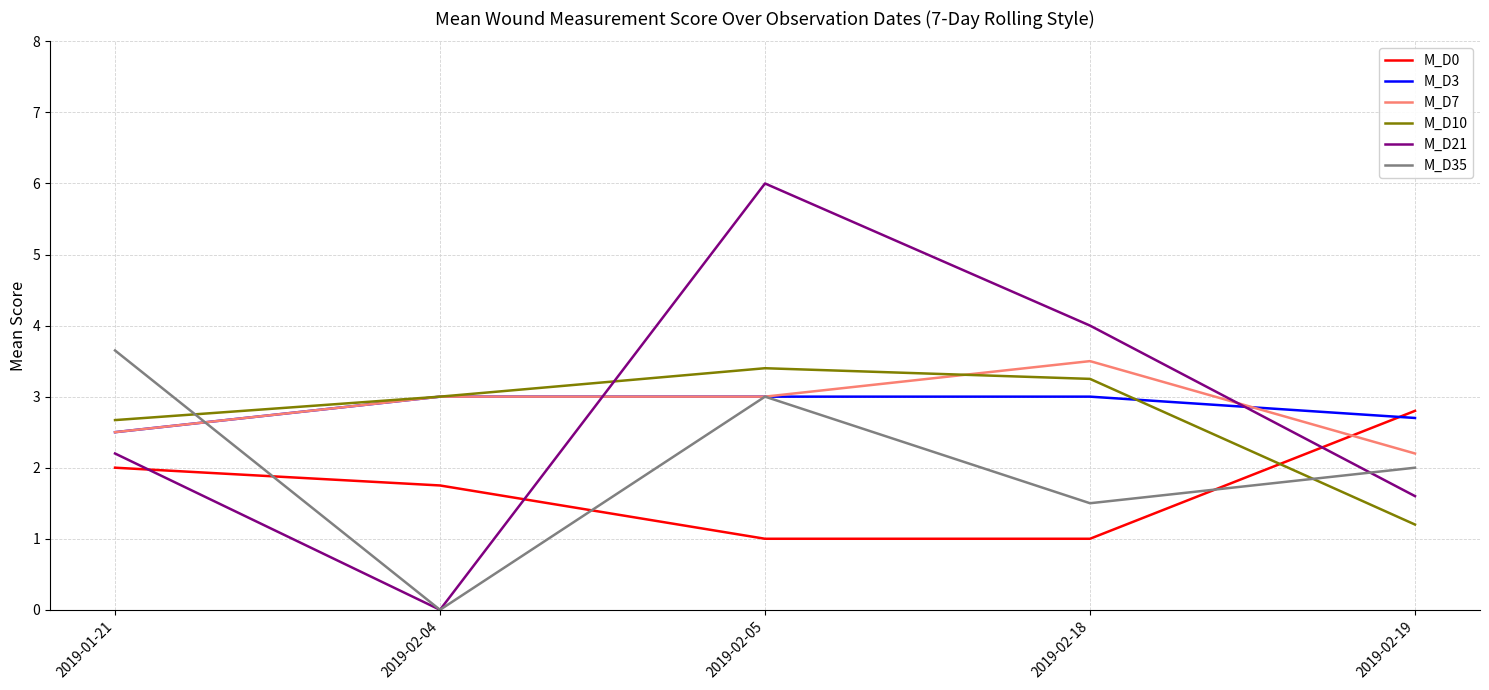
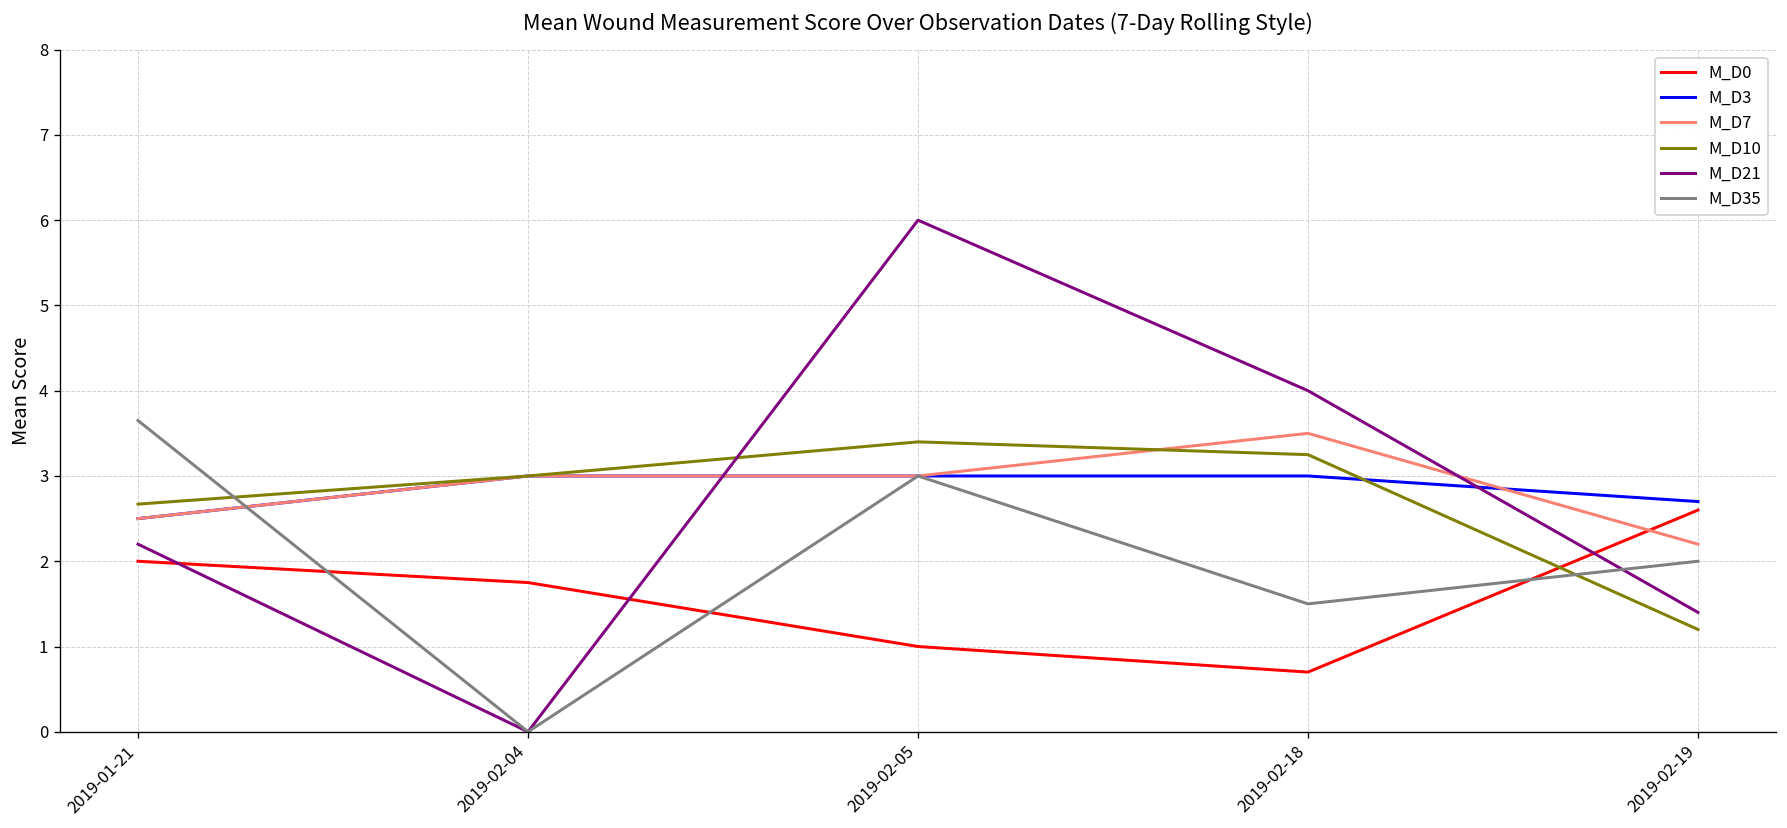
M_D0, 2019-02-18: 1.0 -> 0.7
M_D0, 2019-02-19: 2.8 -> 2.6
M_D21, 2019-02-19: 1.6 -> 1.4
